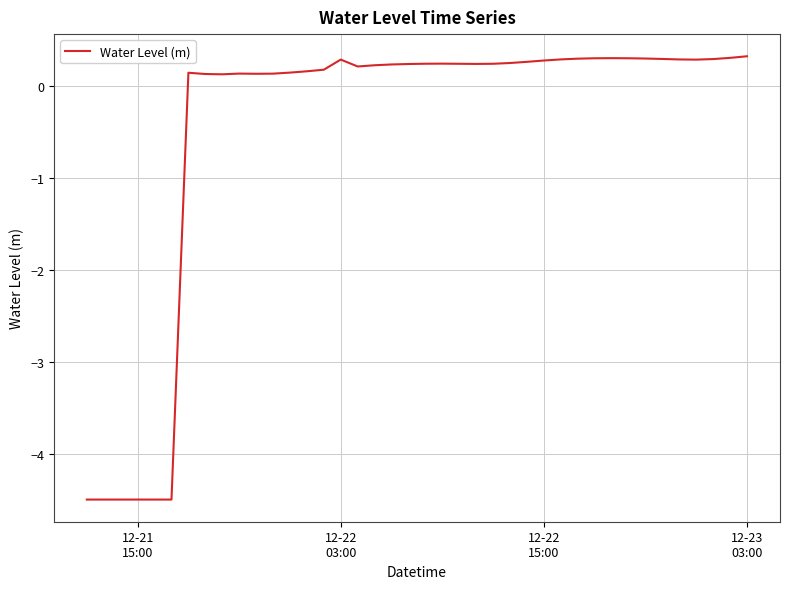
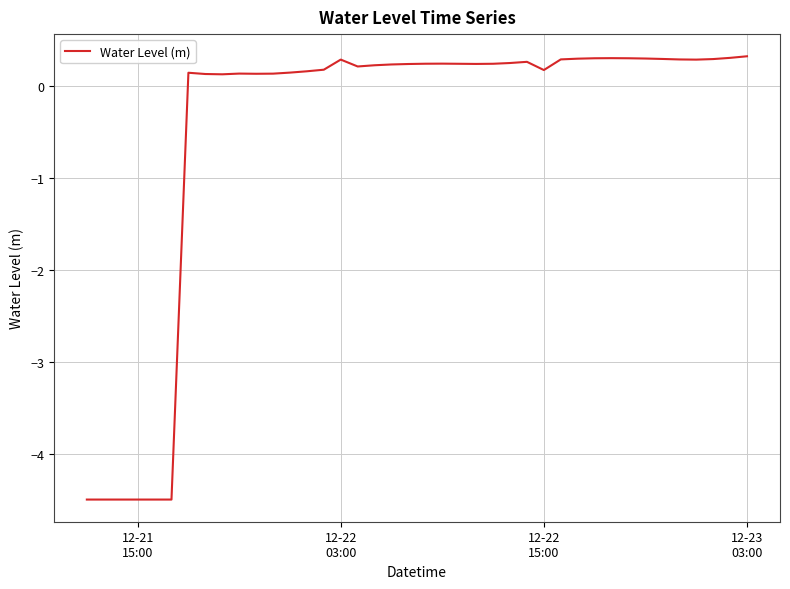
12-22 15:00: 0.3 -> 0.2
